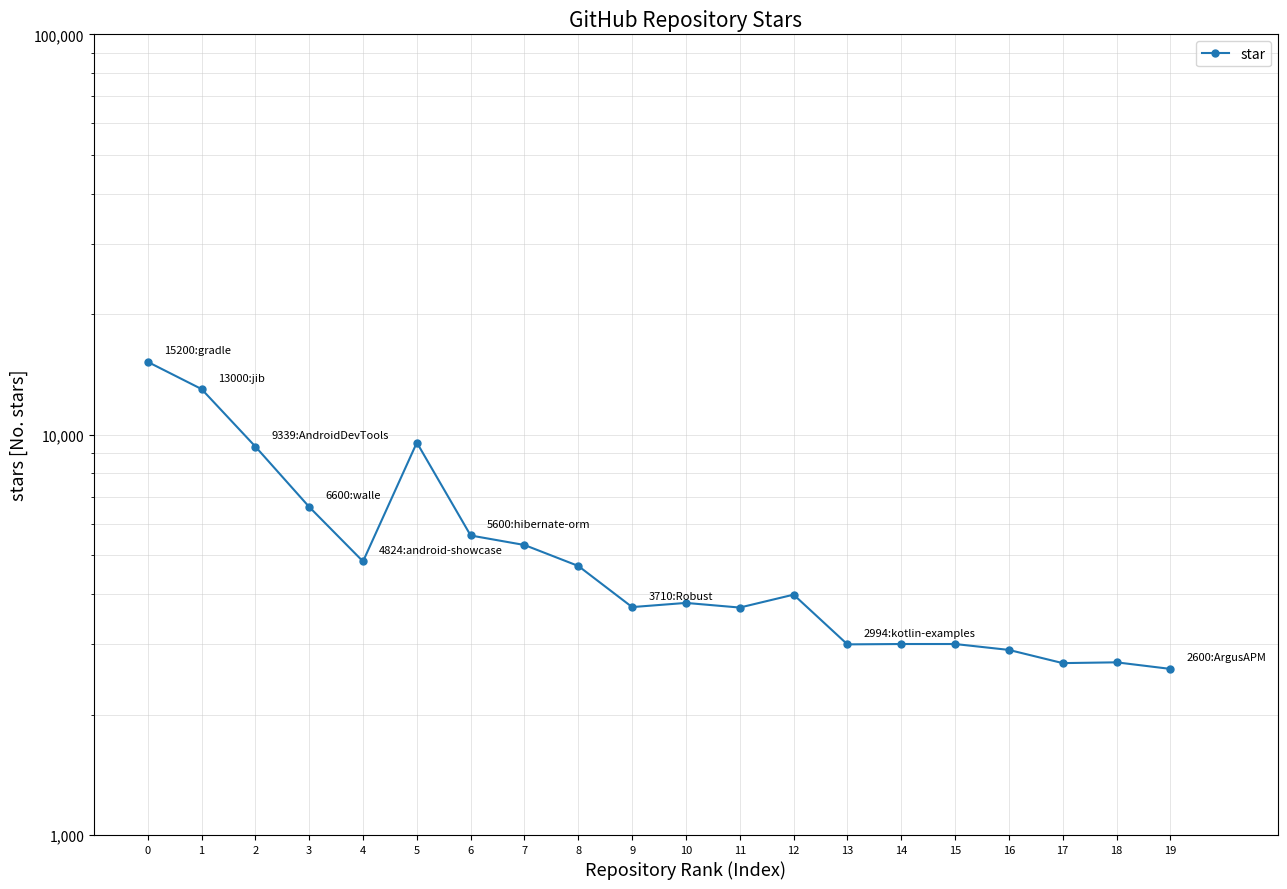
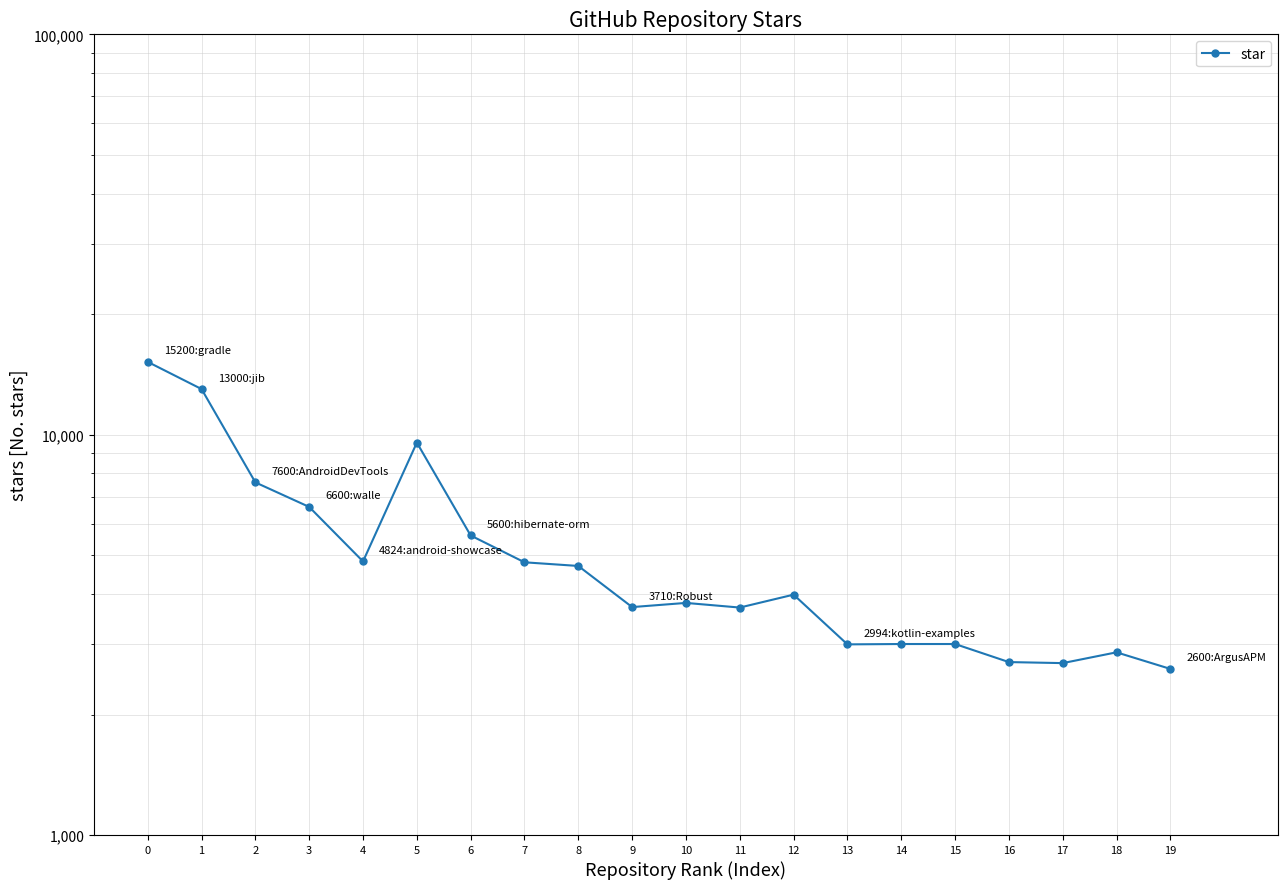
2: 9339: -> 7600:
7: 5,300 -> 4,800
16: 2,900 -> 2,700
18: 2,700 -> 2,900
